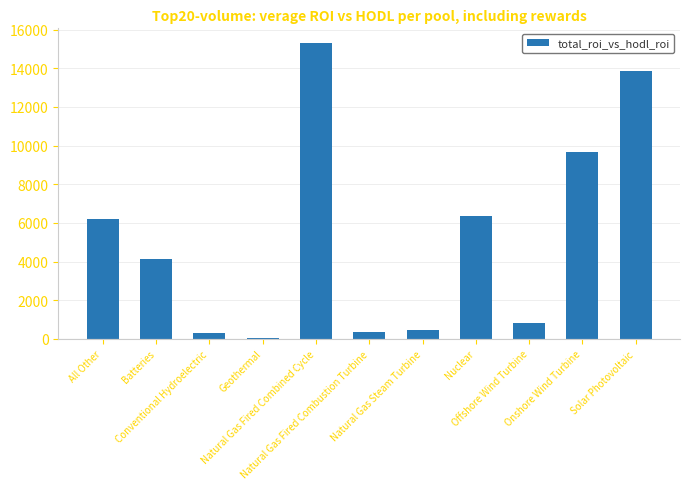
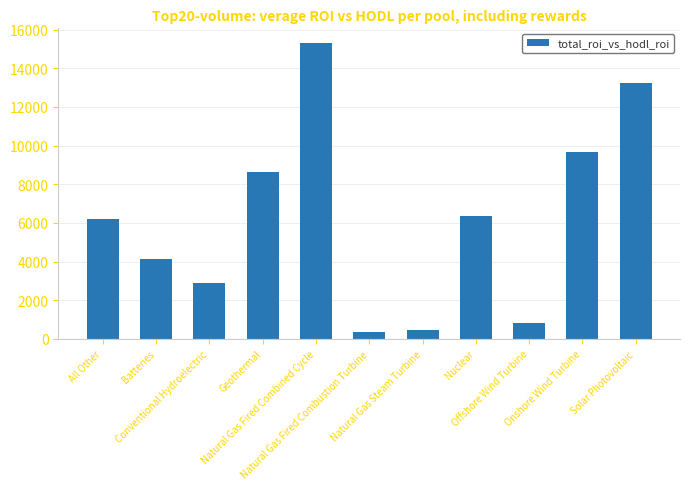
Conventional Hydroelectric: 300 -> 2900
Geothermal: 100 -> 8700
Solar Photovoltaic: 13800 -> 13300
